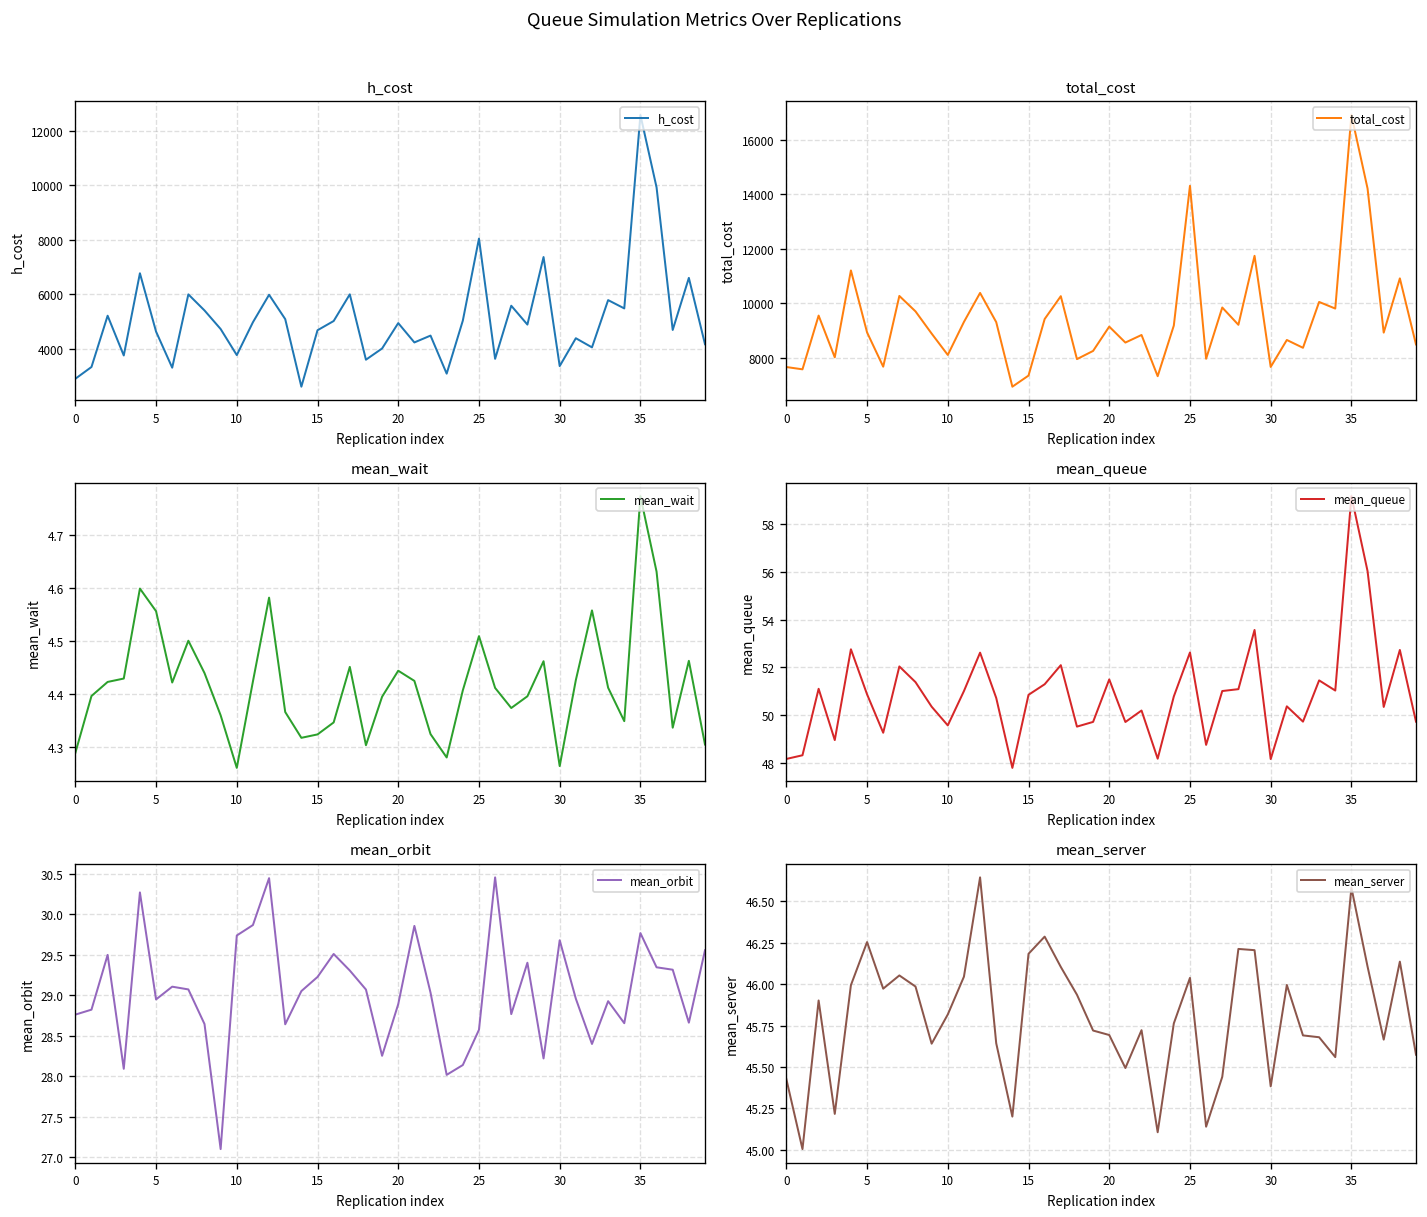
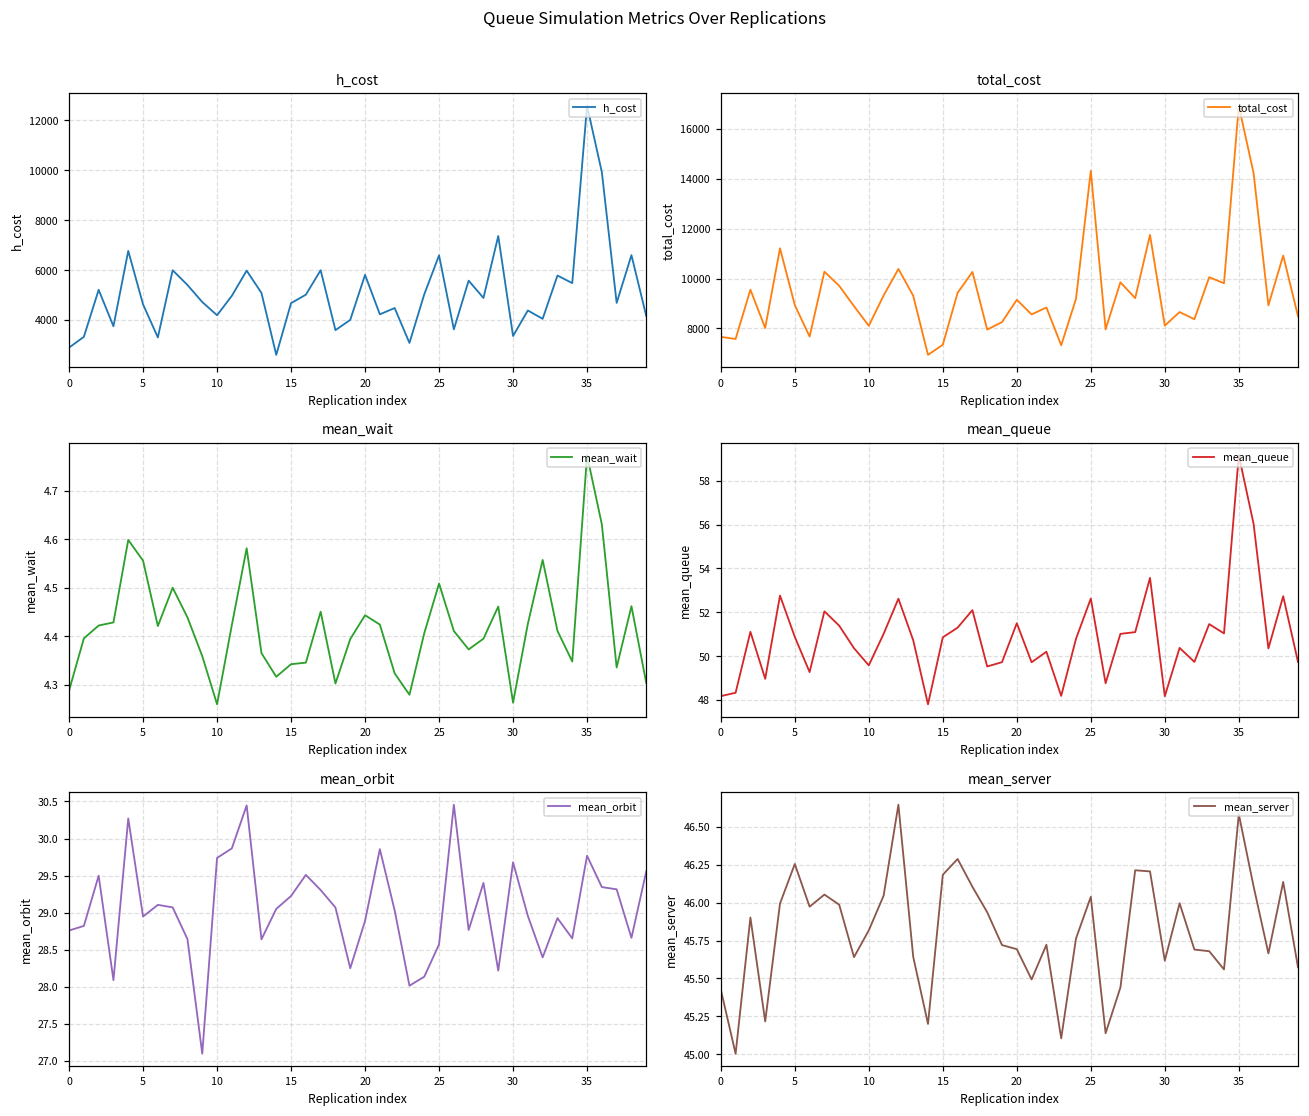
h_cost, 10: 3800 -> 4200
h_cost, 20: 4900 -> 5800
h_cost, 25: 8000 -> 6600
total_cost, 30: 7700 -> 8100
mean_wait, 15: 4.32 -> 4.34
mean_server, 30: 45.38 -> 45.62
